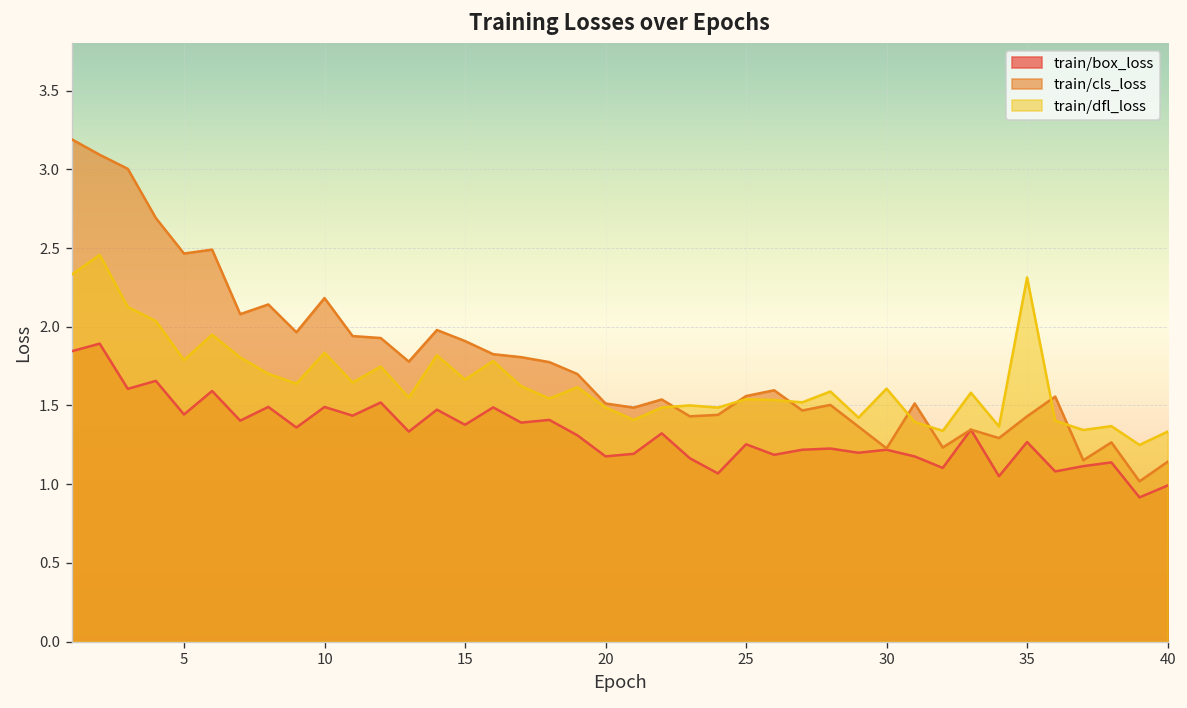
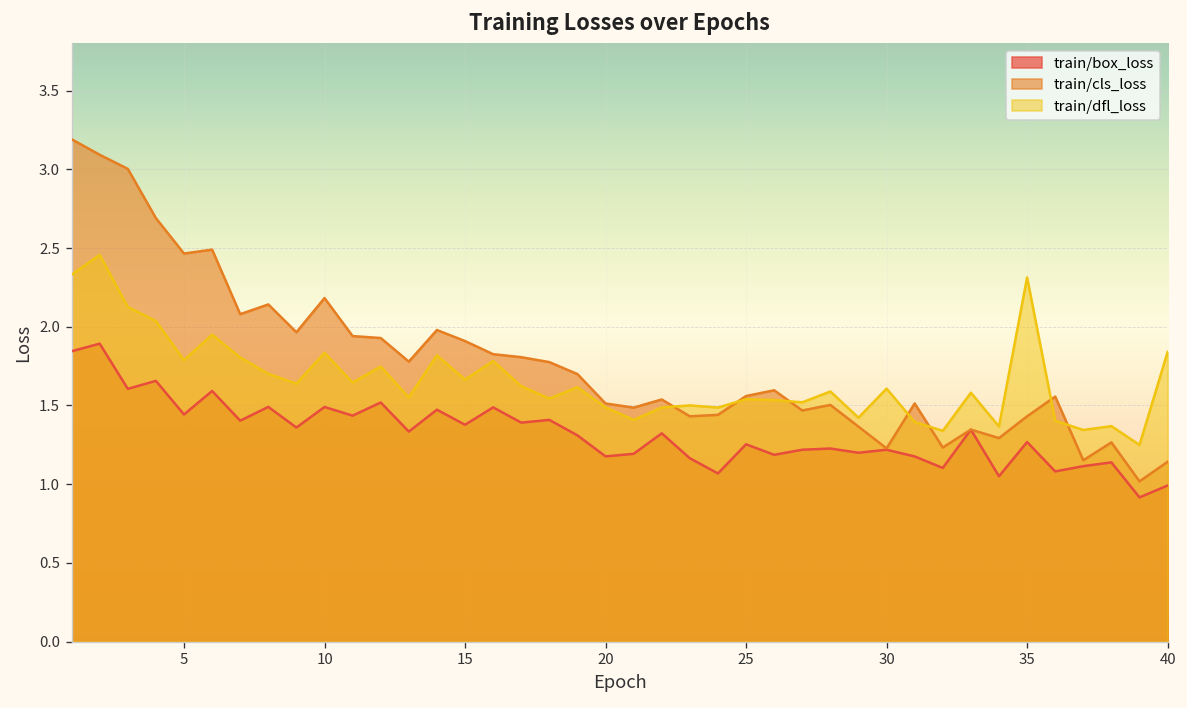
train/dfl_loss, 40: 1.33 -> 1.84
